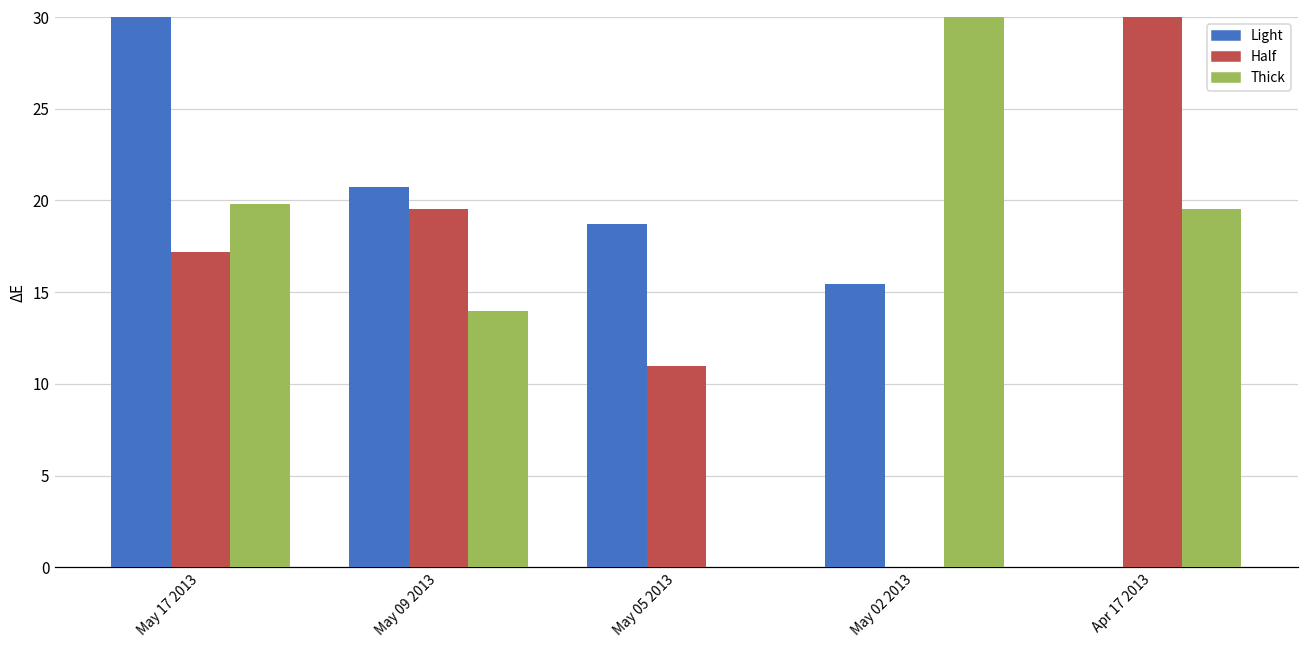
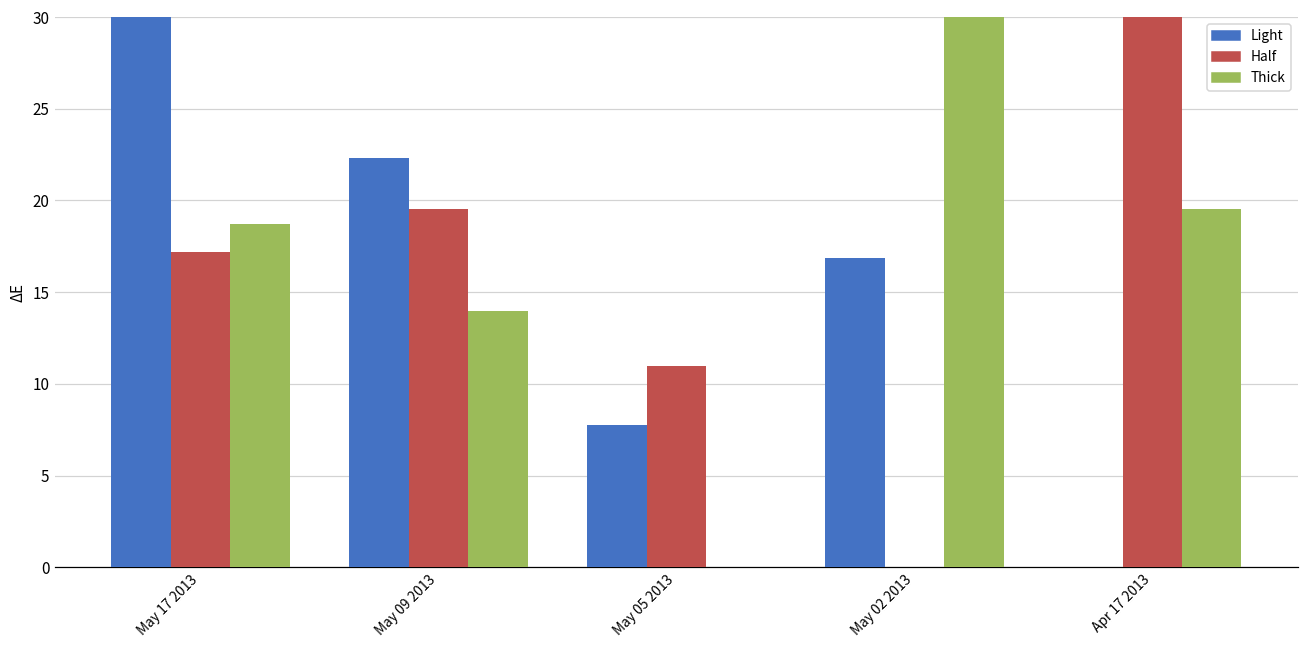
Thick, May 17 2013: 19.8 -> 18.7
Light, May 09 2013: 20.7 -> 22.3
Light, May 05 2013: 18.7 -> 7.8
Light, May 02 2013: 15.4 -> 16.8
